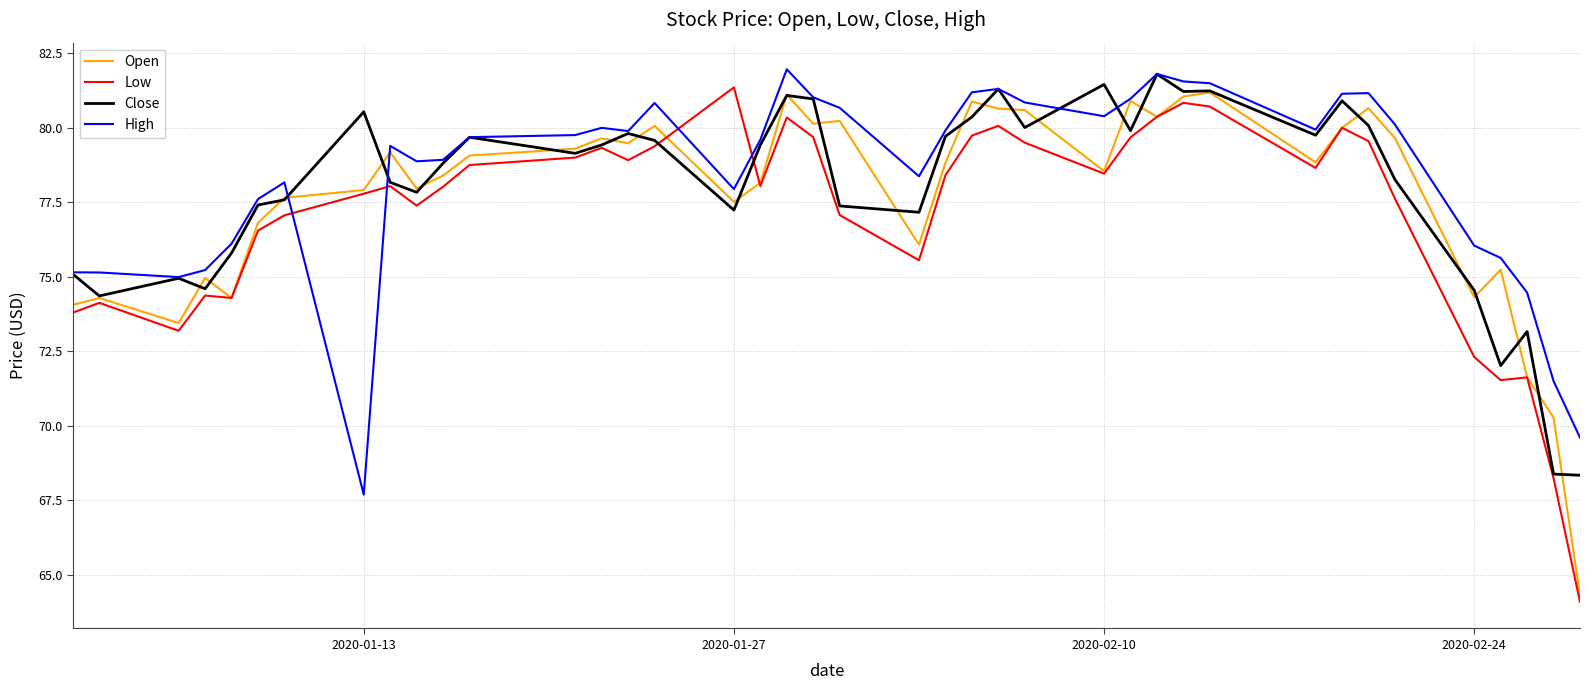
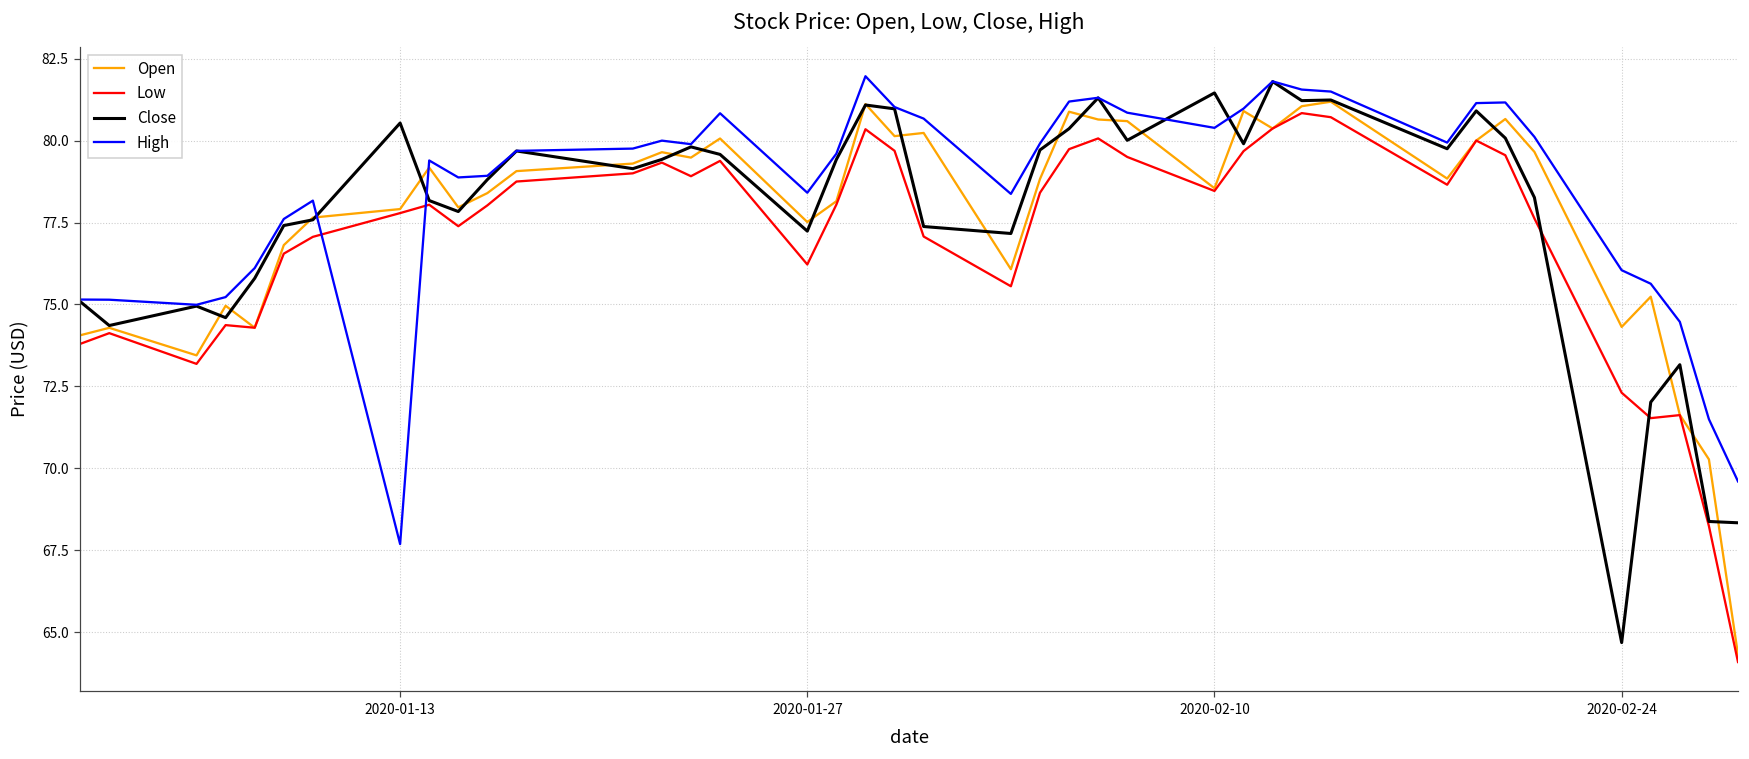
Low, 2020-01-27: 81.4 -> 76.2
High, 2020-01-27: 77.9 -> 78.4
Close, 2020-02-24: 74.5 -> 64.7
